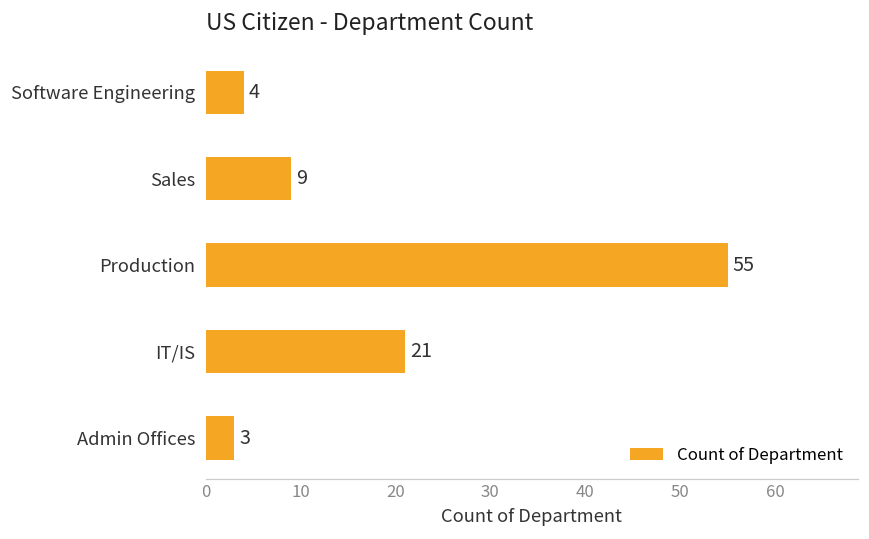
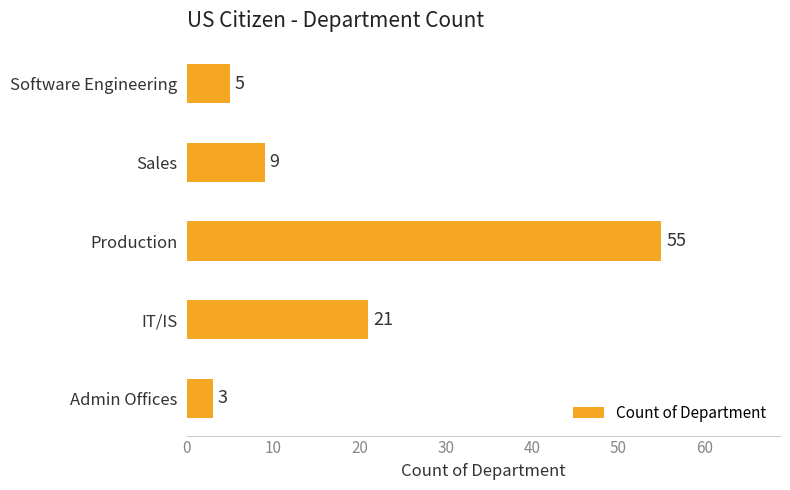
Software Engineering: 4 -> 5
